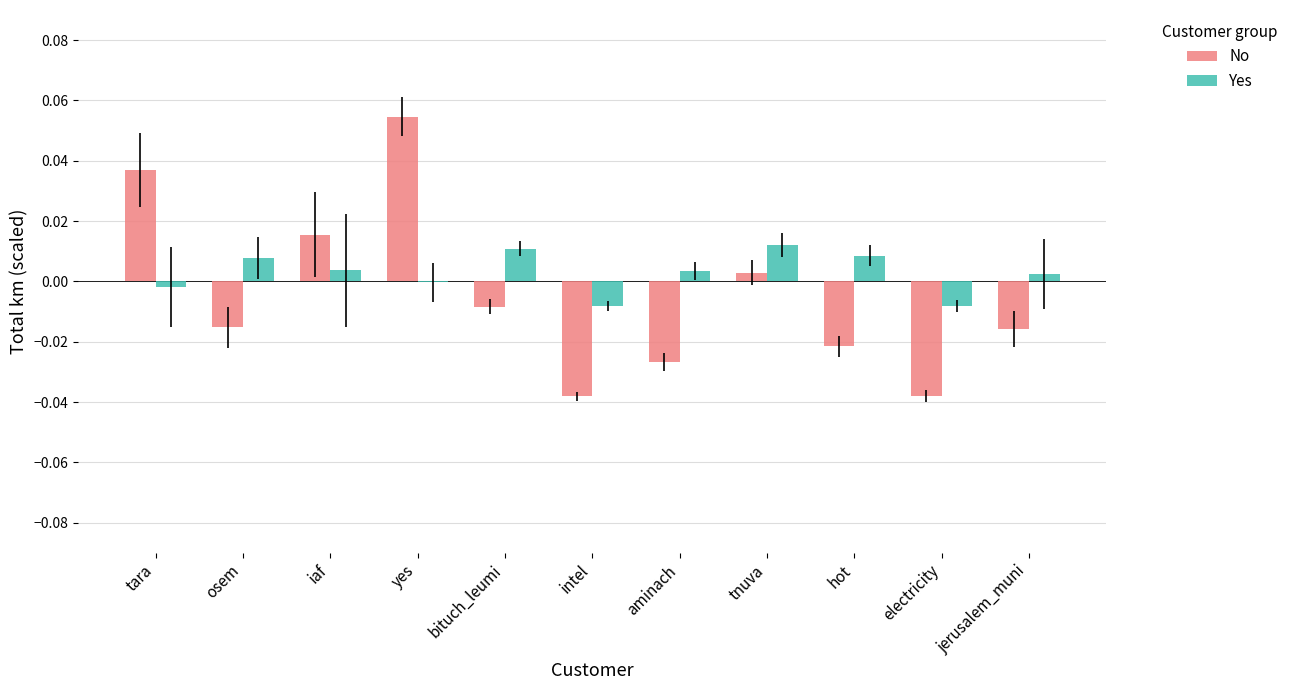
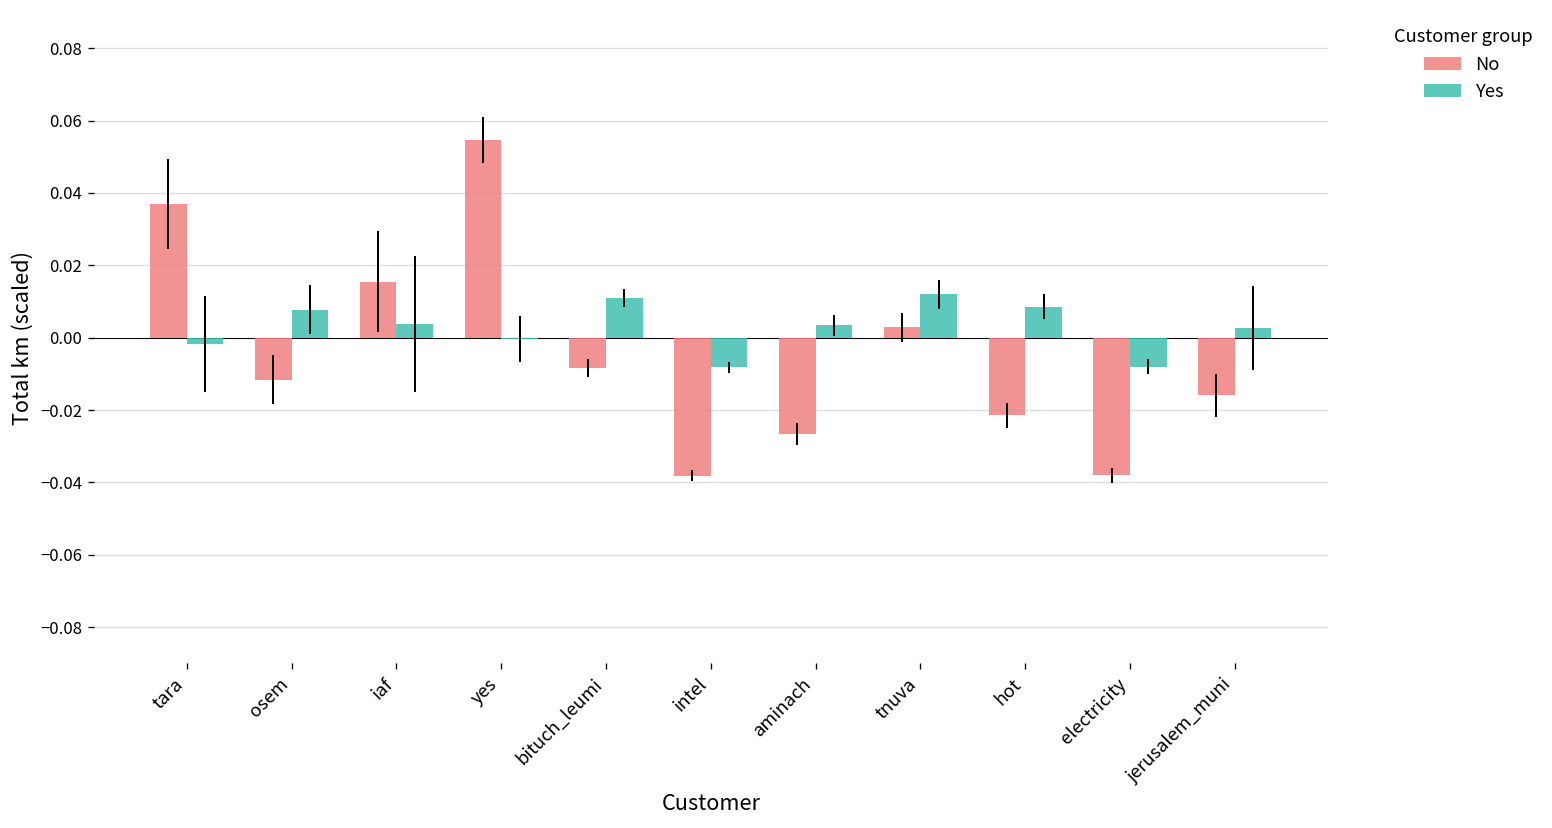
No, osem: -0.015 -> -0.012
